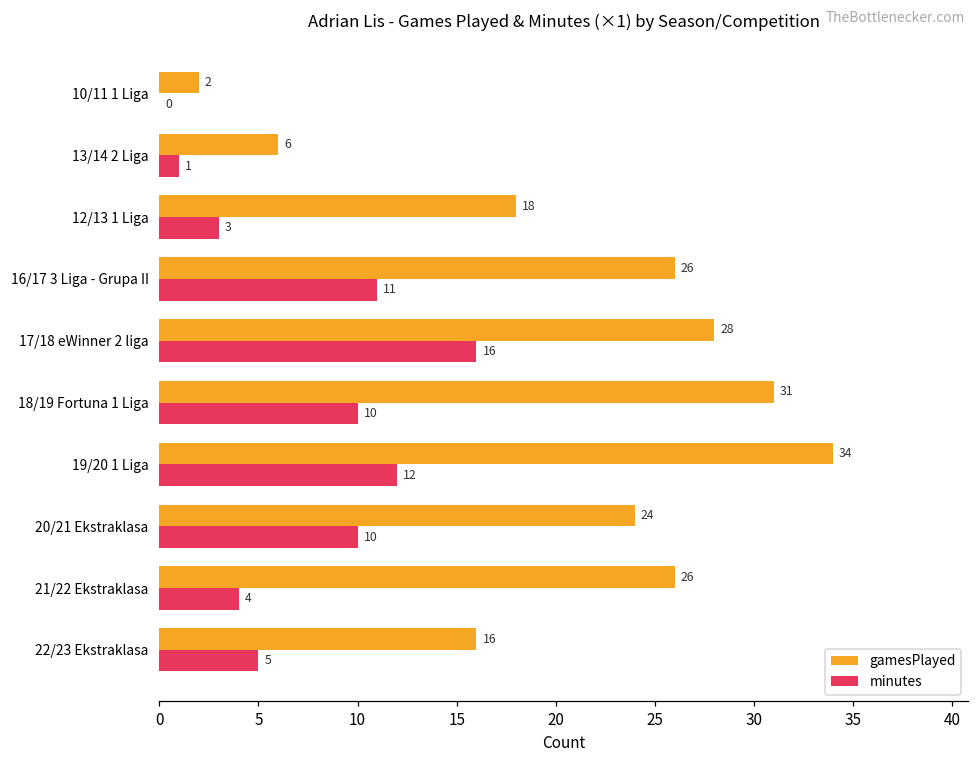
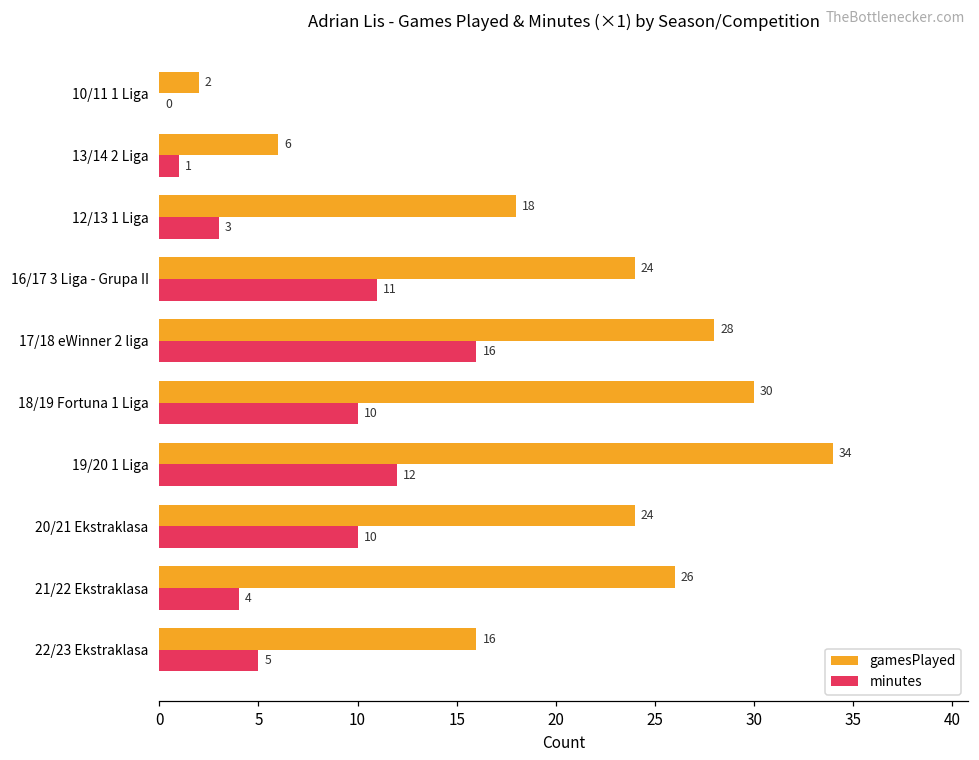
gamesPlayed, 16/17 3 Liga - Grupa II: 26 -> 24
gamesPlayed, 18/19 Fortuna 1 Liga: 31 -> 30
